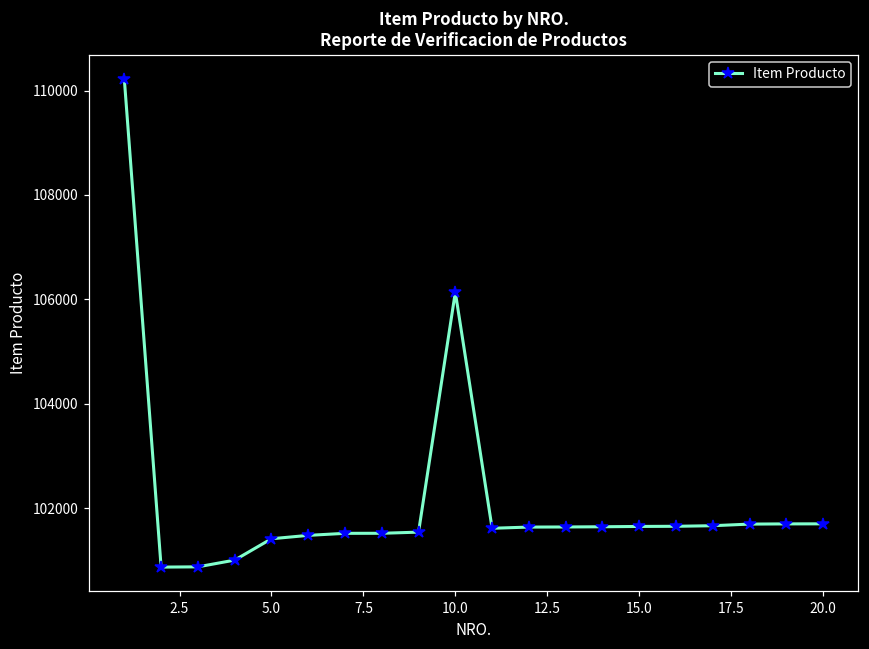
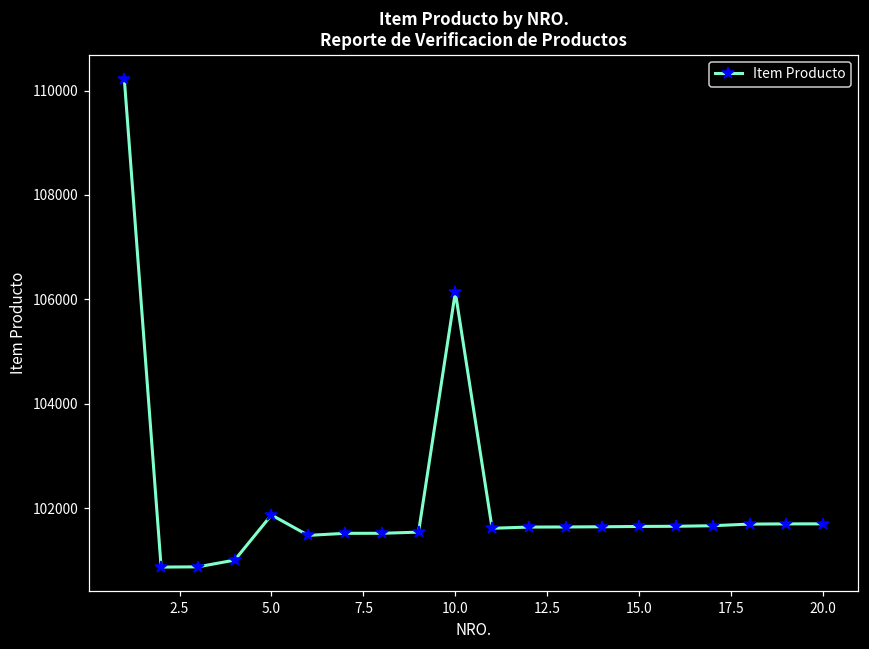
5.0: 101400 -> 101900
